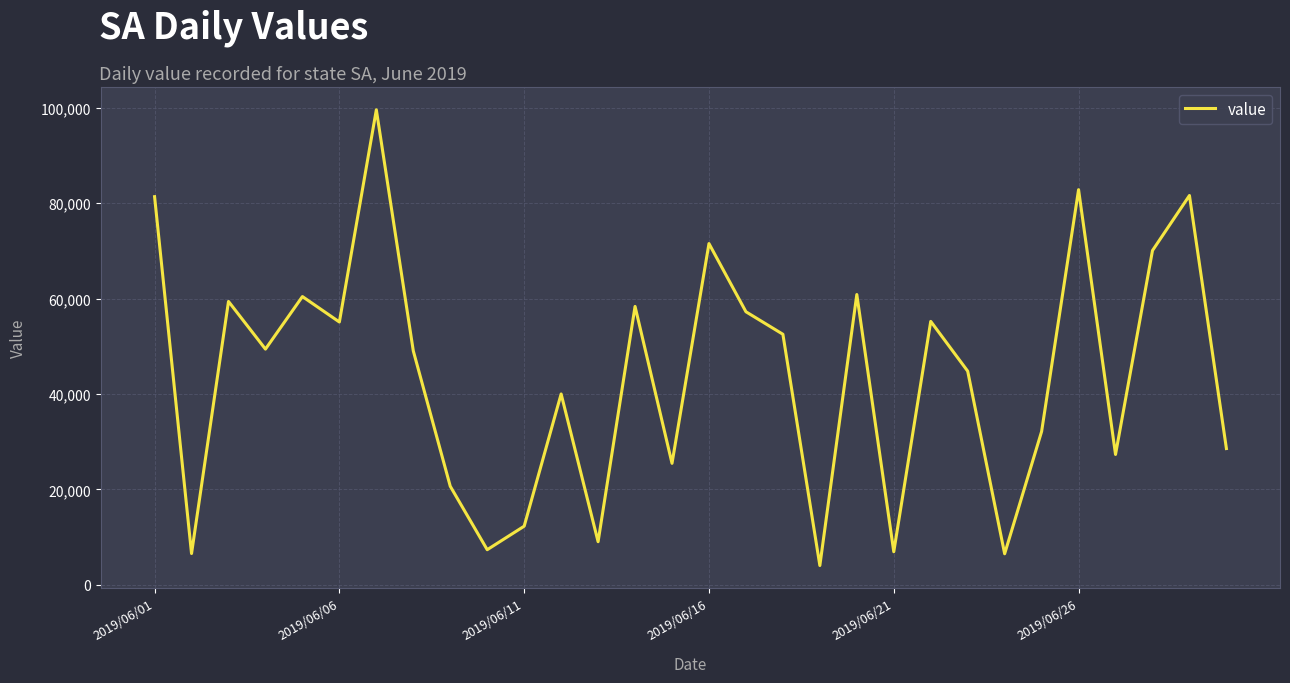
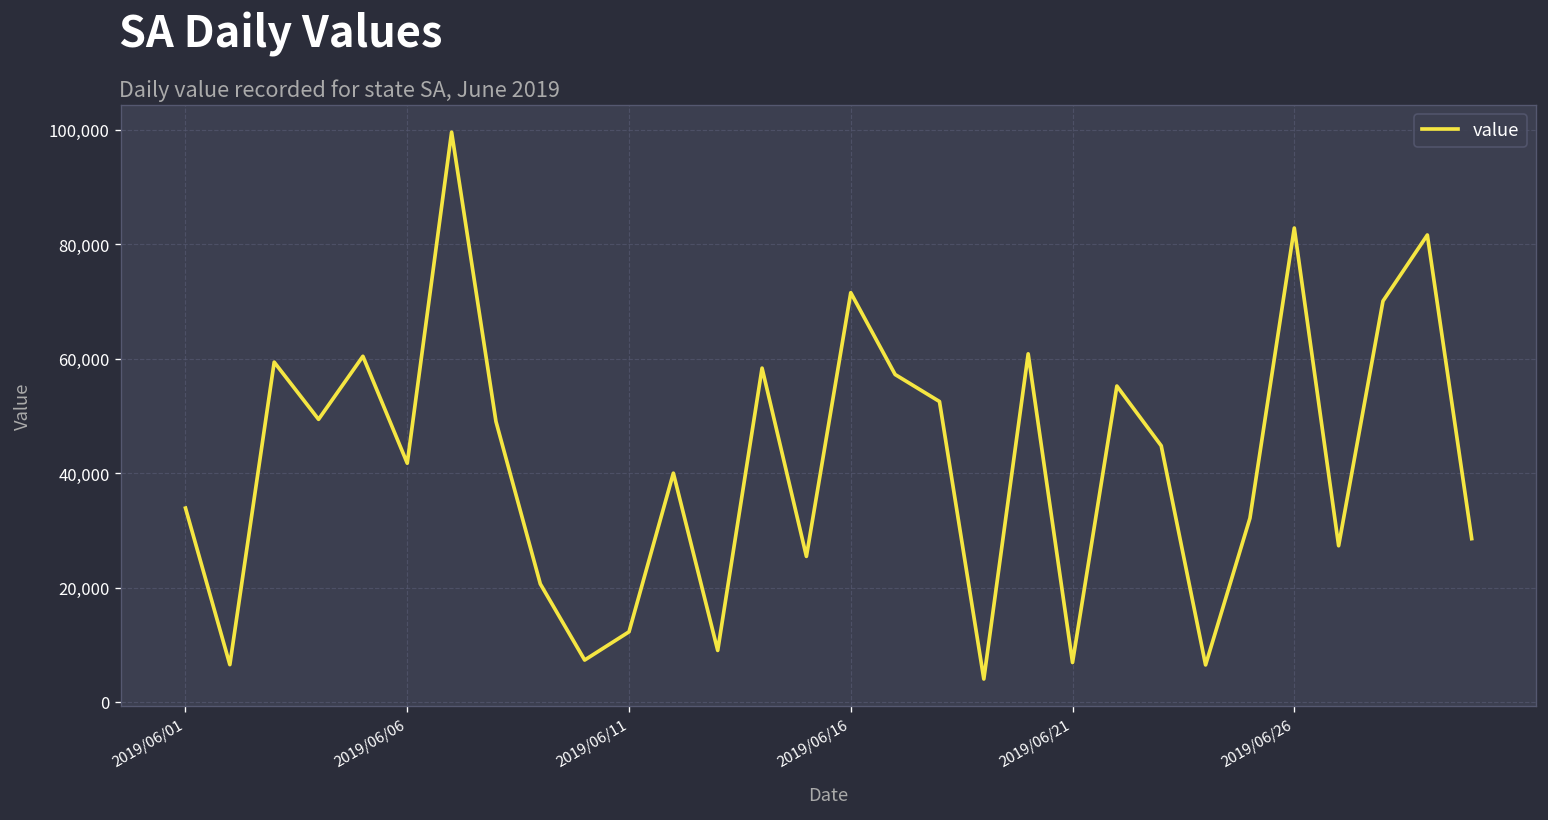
2019/06/01: 81,000 -> 34,000
2019/06/06: 55,000 -> 42,000
